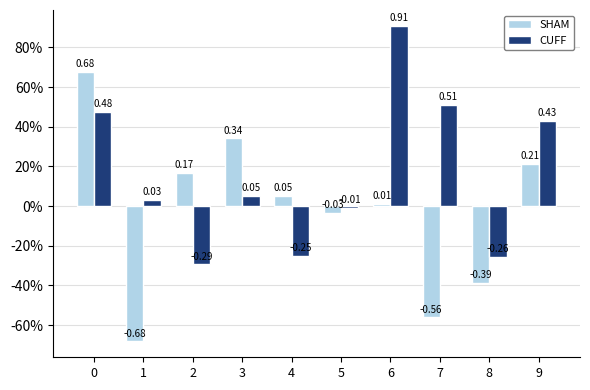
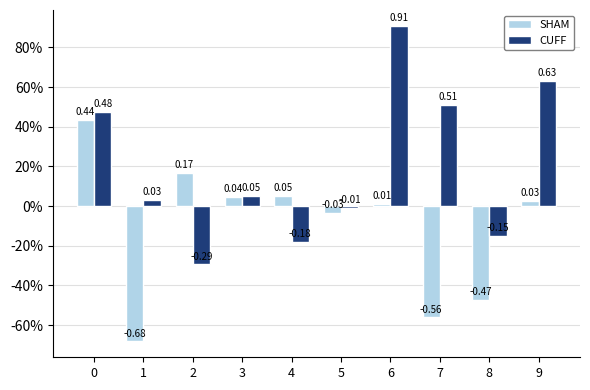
SHAM, 0: 0.68 -> 0.44
SHAM, 3: 0.34 -> 0.04
CUFF, 4: -0.25 -> -0.18
SHAM, 8: -0.39 -> -0.47
CUFF, 8: -0.26 -> -0.15
SHAM, 9: 0.21 -> 0.03
CUFF, 9: 0.43 -> 0.63
